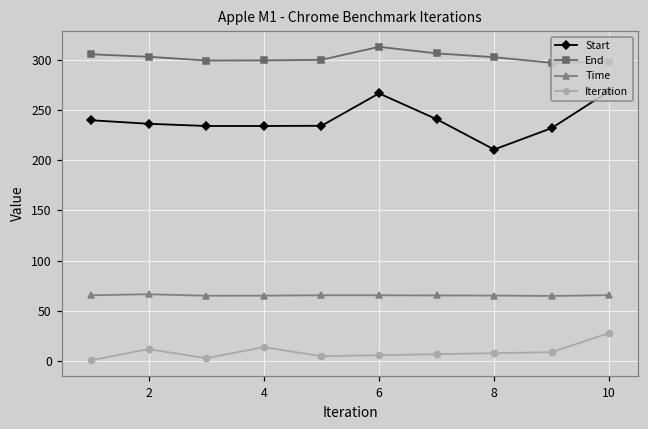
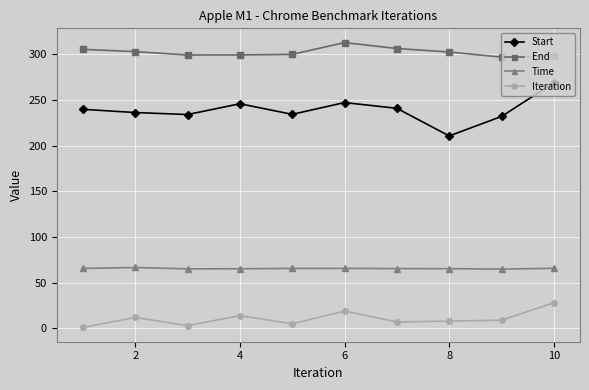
Start, 4: 230 -> 250
Start, 6: 270 -> 250
Iteration, 6: 10 -> 20
